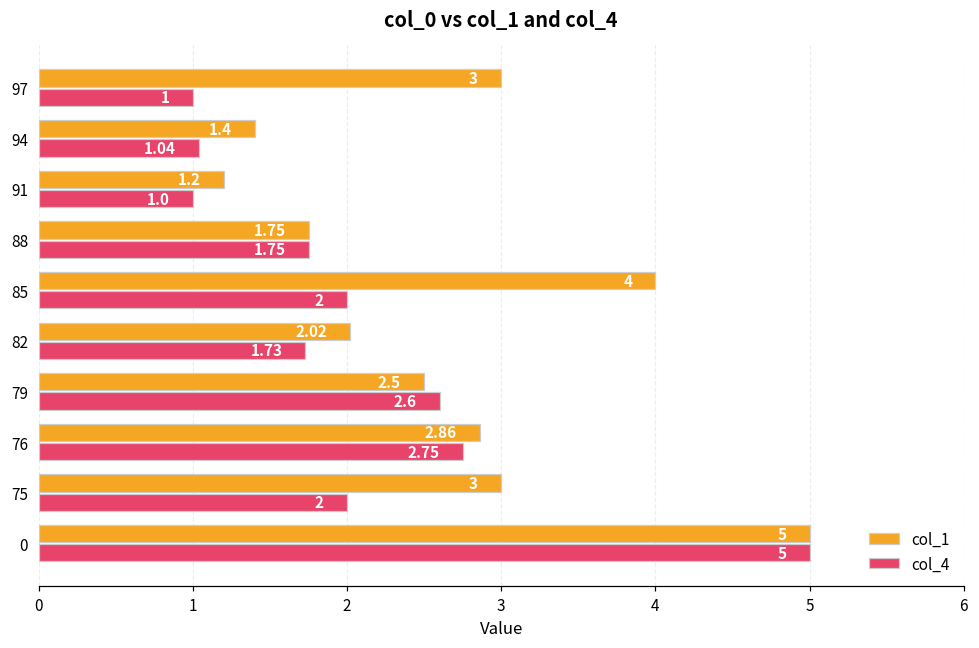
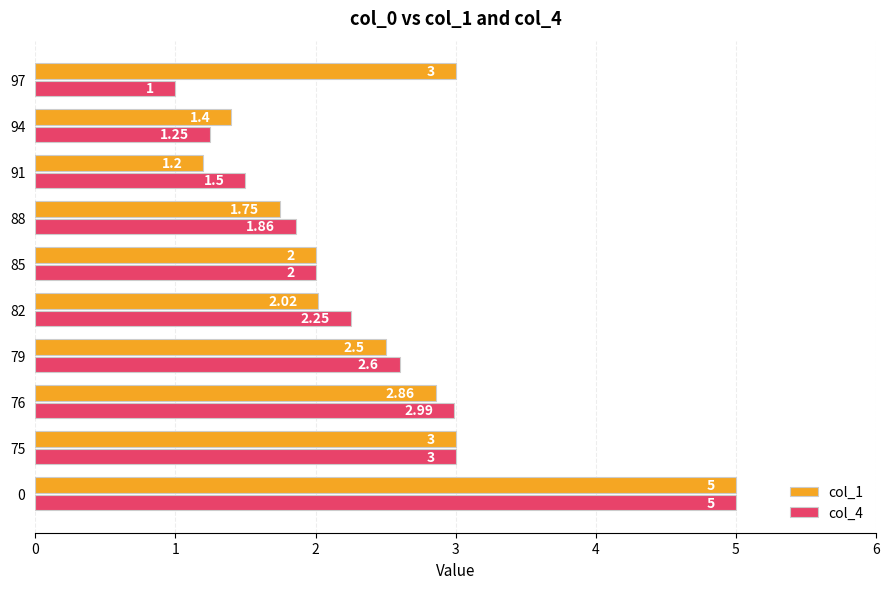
col_4, 94: 1.04 -> 1.25
col_4, 91: 1.0 -> 1.5
col_4, 88: 1.75 -> 1.86
col_1, 85: 4 -> 2
col_4, 82: 1.73 -> 2.25
col_4, 76: 2.75 -> 2.99
col_4, 75: 2 -> 3
